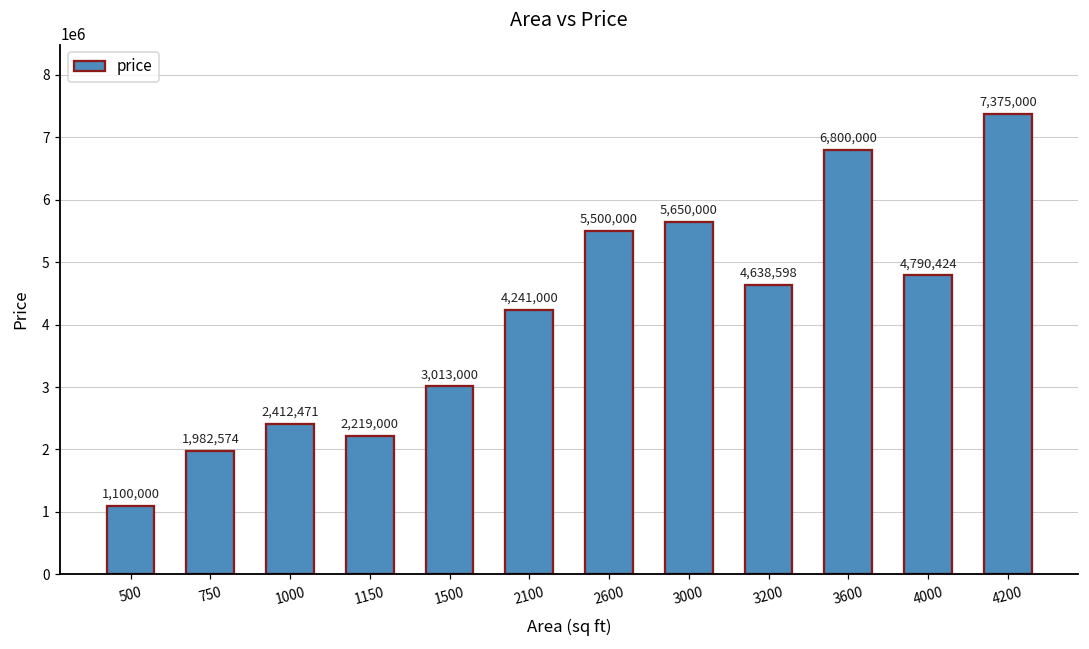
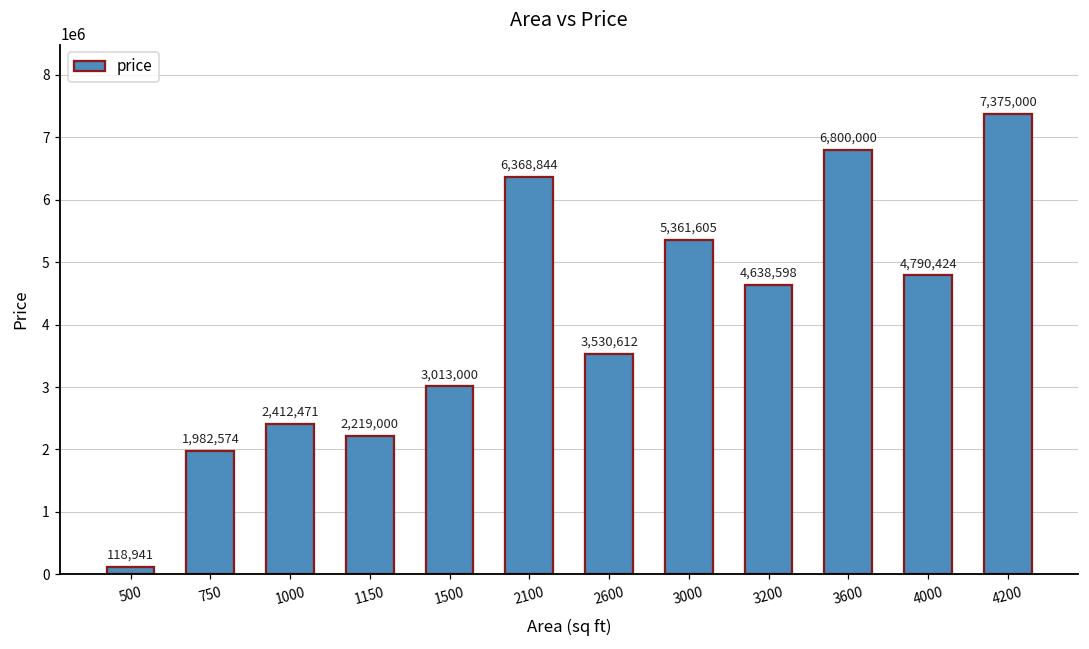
500: 1,100,000 -> 118,941
2100: 4,241,000 -> 6,368,844
2600: 5,500,000 -> 3,530,612
3000: 5,650,000 -> 5,361,605
